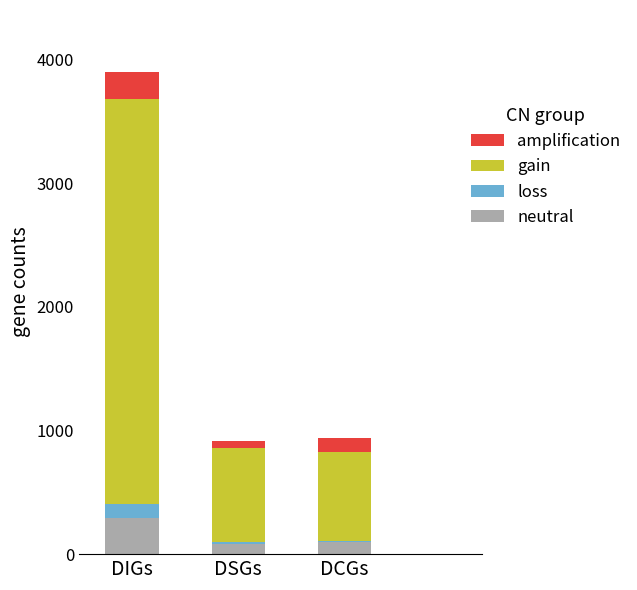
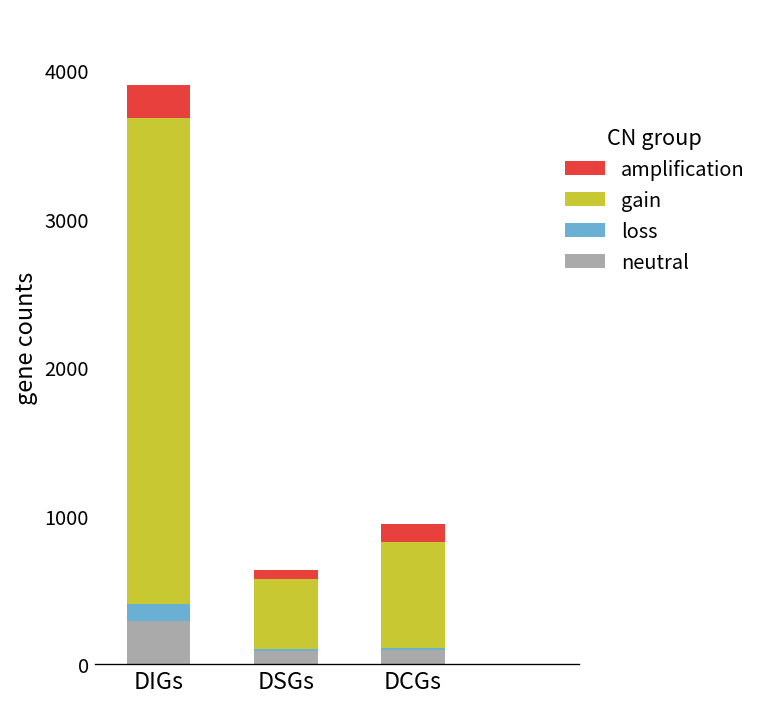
gain, DSGs: 760 -> 470
